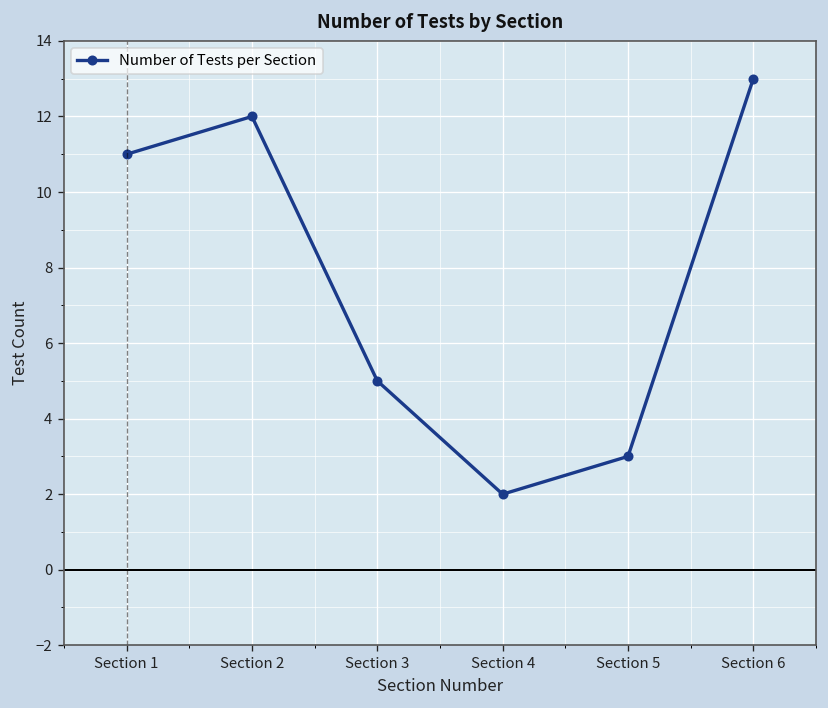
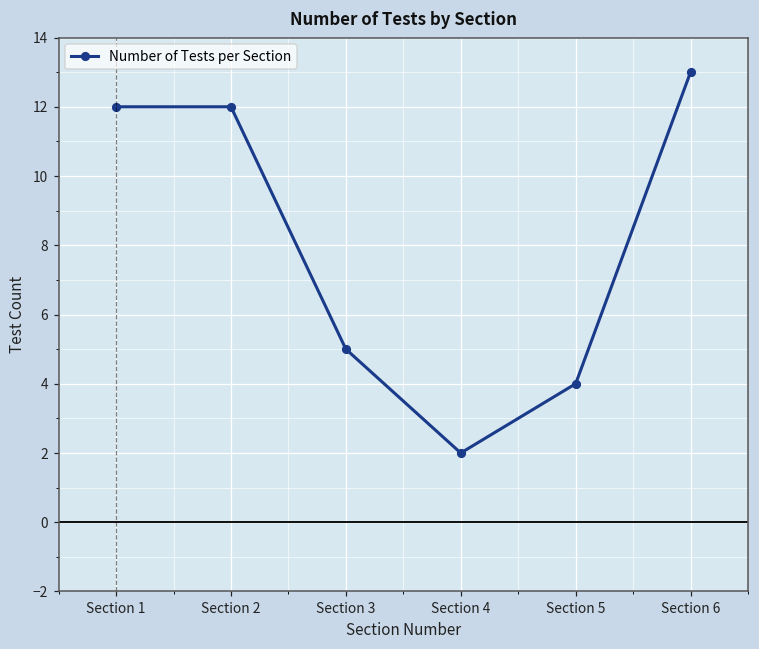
Section 1: 11 -> 12
Section 5: 3 -> 4
